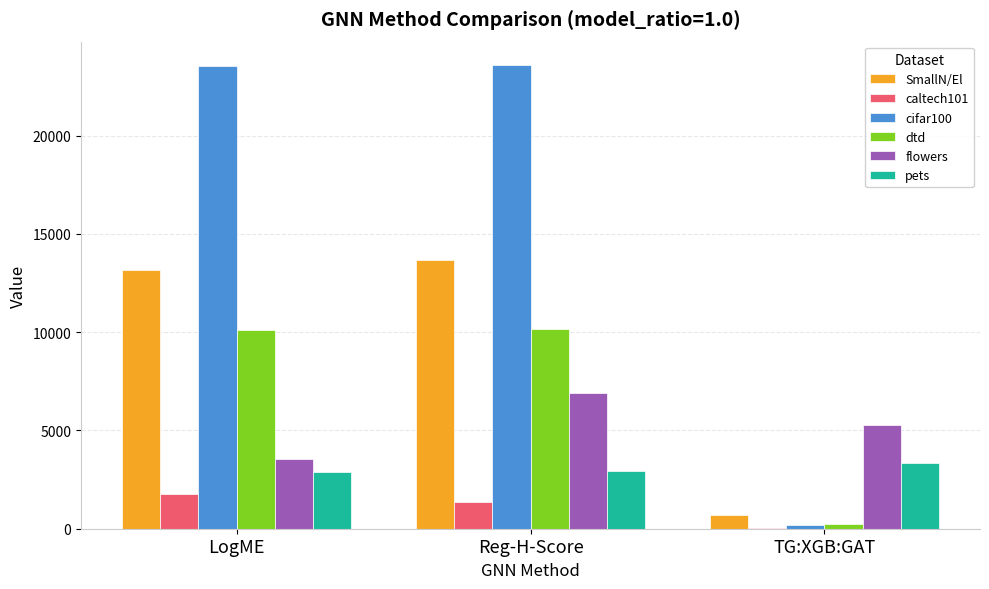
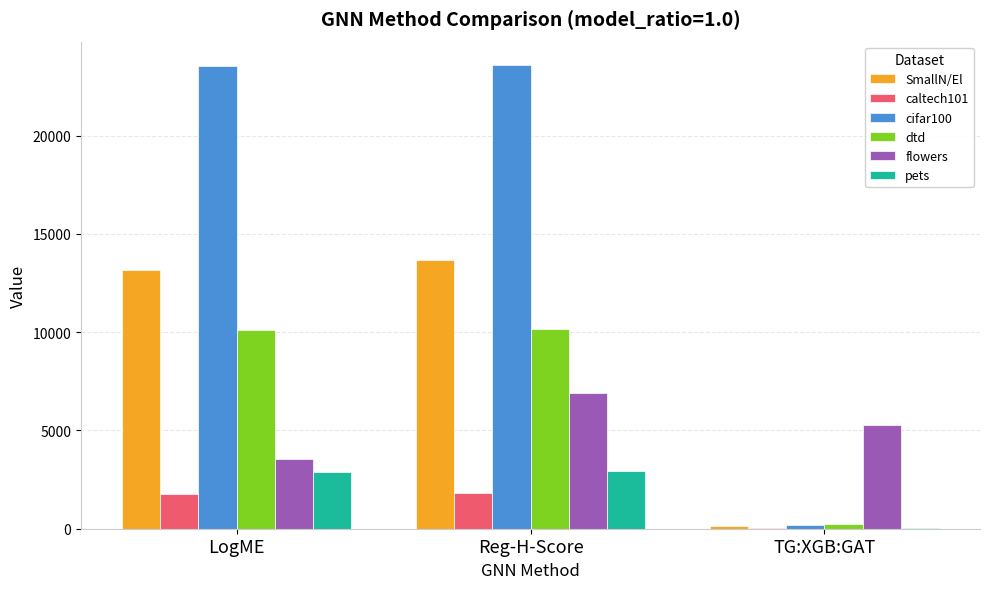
caltech101, Reg-H-Score: 1300 -> 1800
SmallN/El, TG:XGB:GAT: 700 -> 100
pets, TG:XGB:GAT: 3300 -> 100
